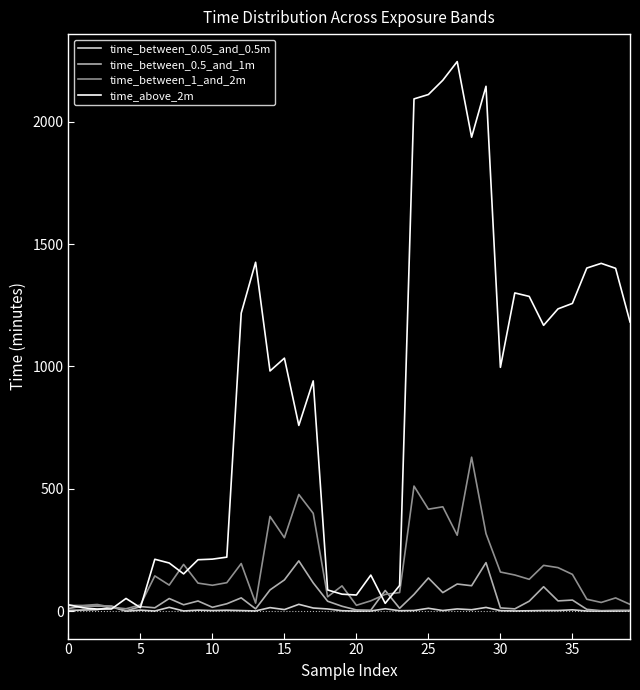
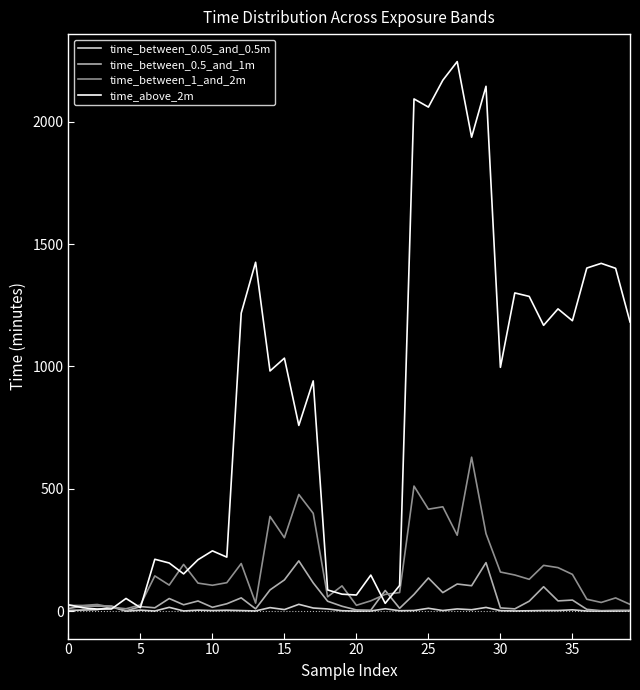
time_above_2m, 10: 210 -> 250
time_above_2m, 25: 2110 -> 2060
time_above_2m, 35: 1260 -> 1190
